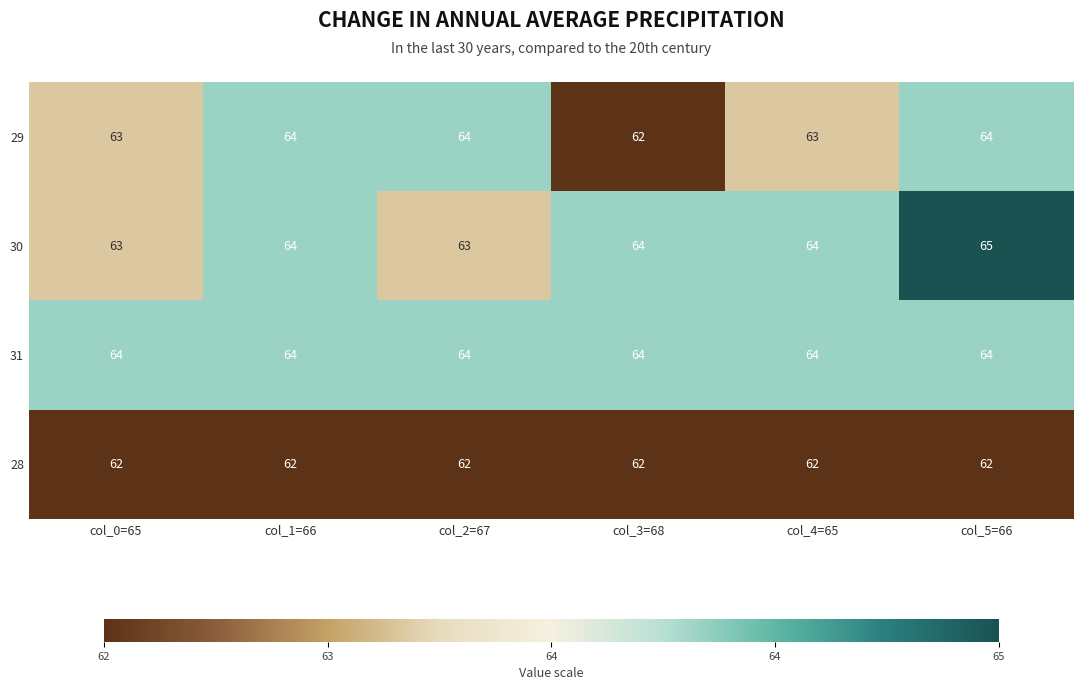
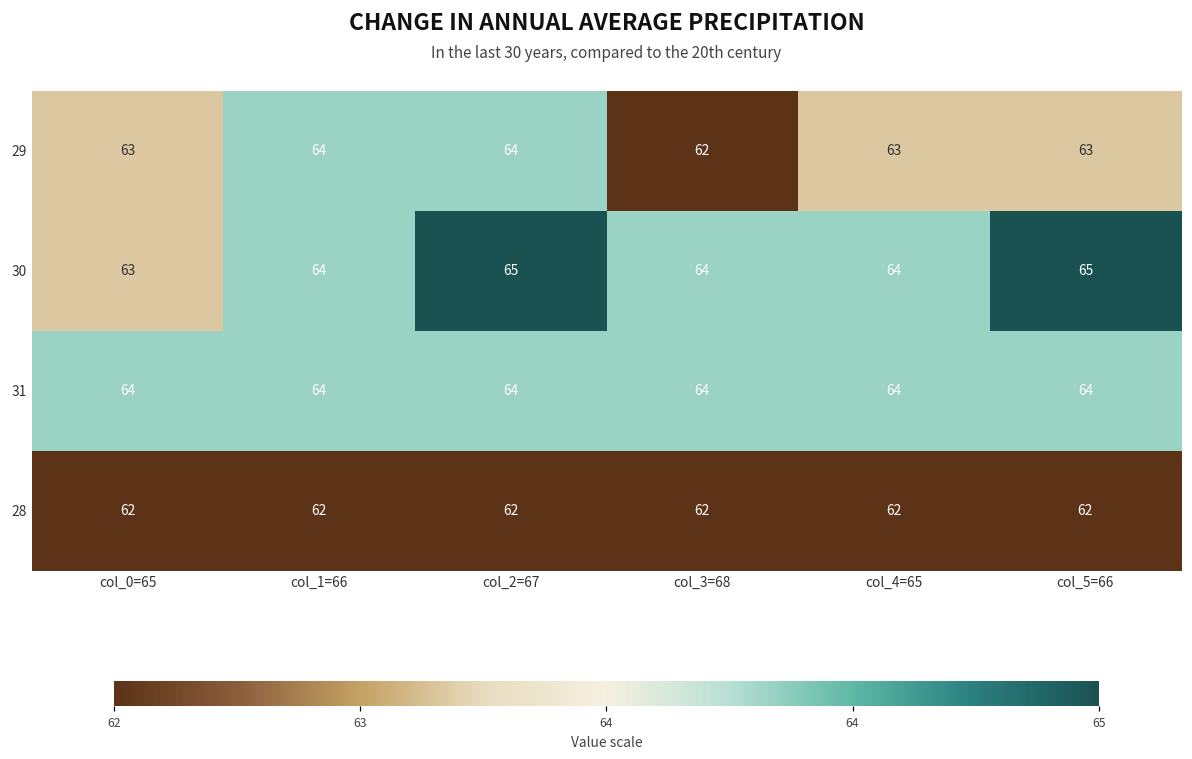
29, col_5=66: 64 -> 63
30, col_2=67: 63 -> 65
